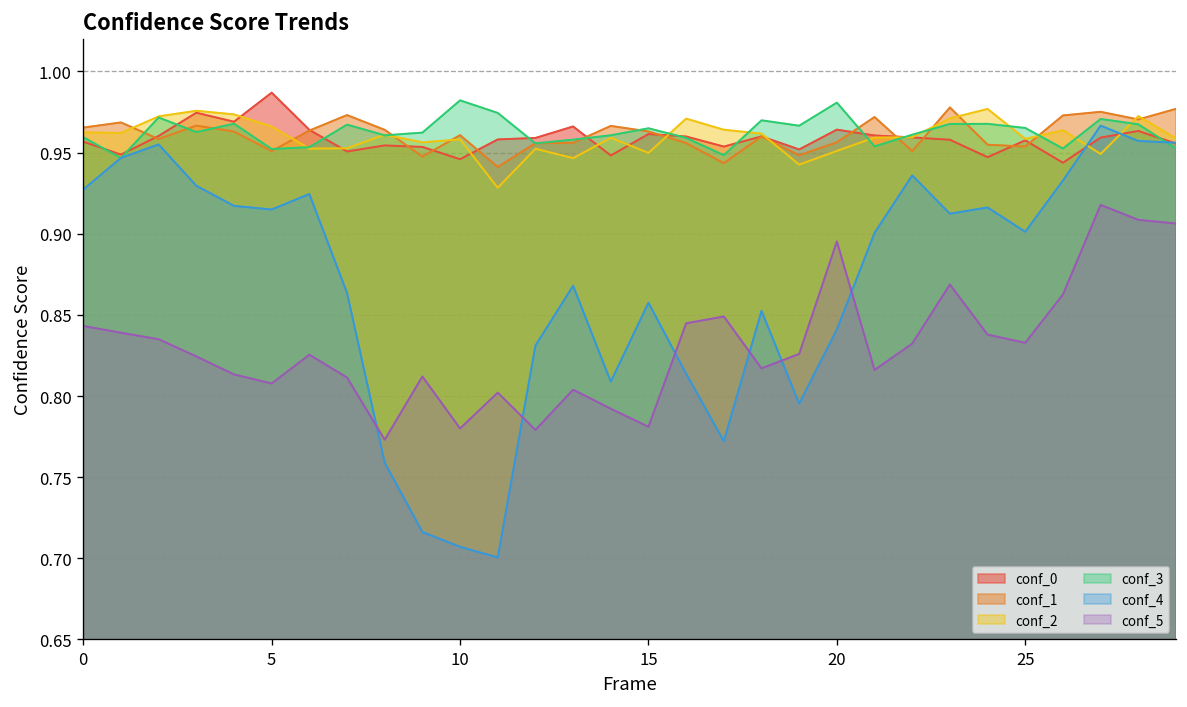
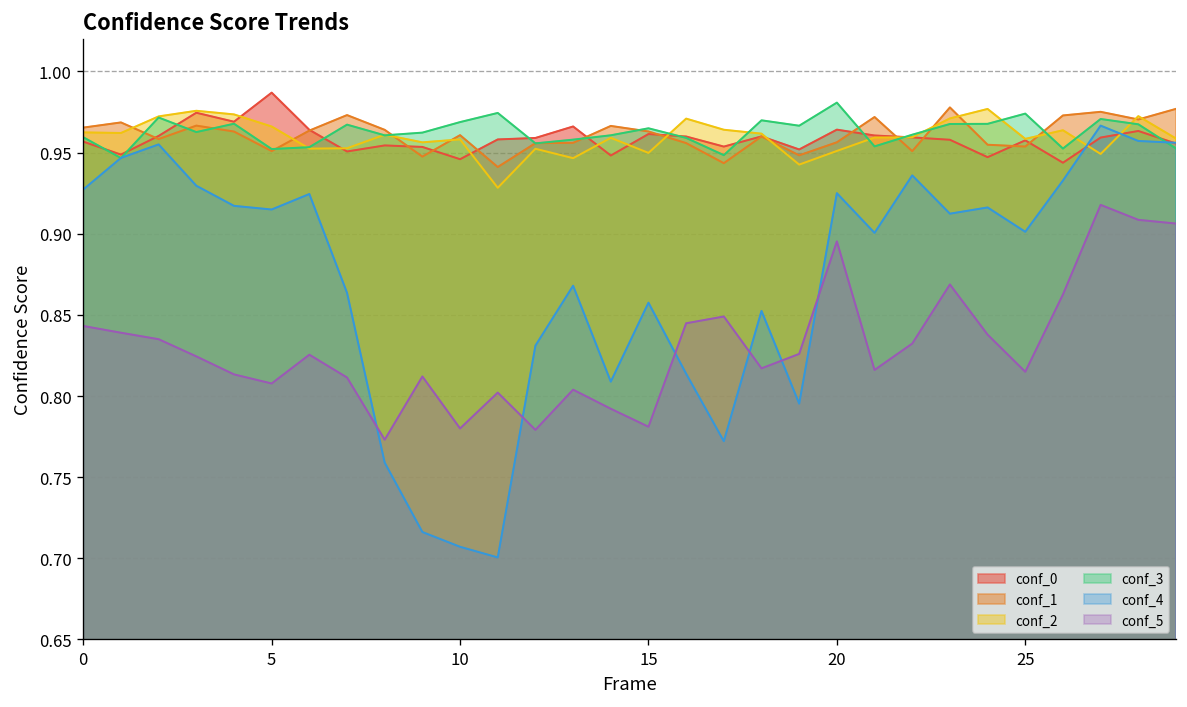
conf_3, 10: 0.982 -> 0.969
conf_4, 20: 0.841 -> 0.925
conf_3, 25: 0.965 -> 0.974
conf_5, 25: 0.833 -> 0.815
